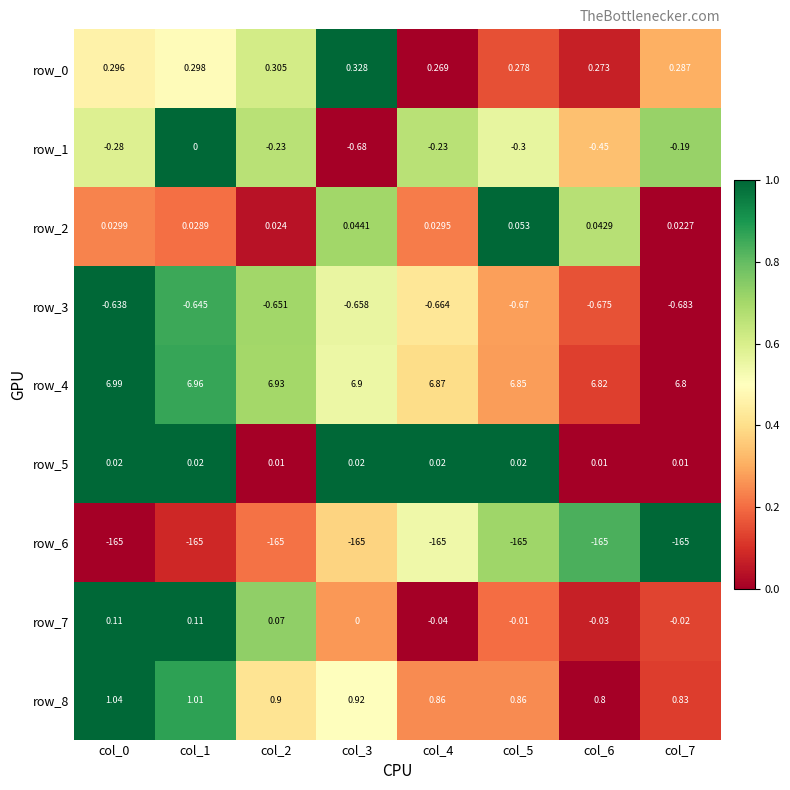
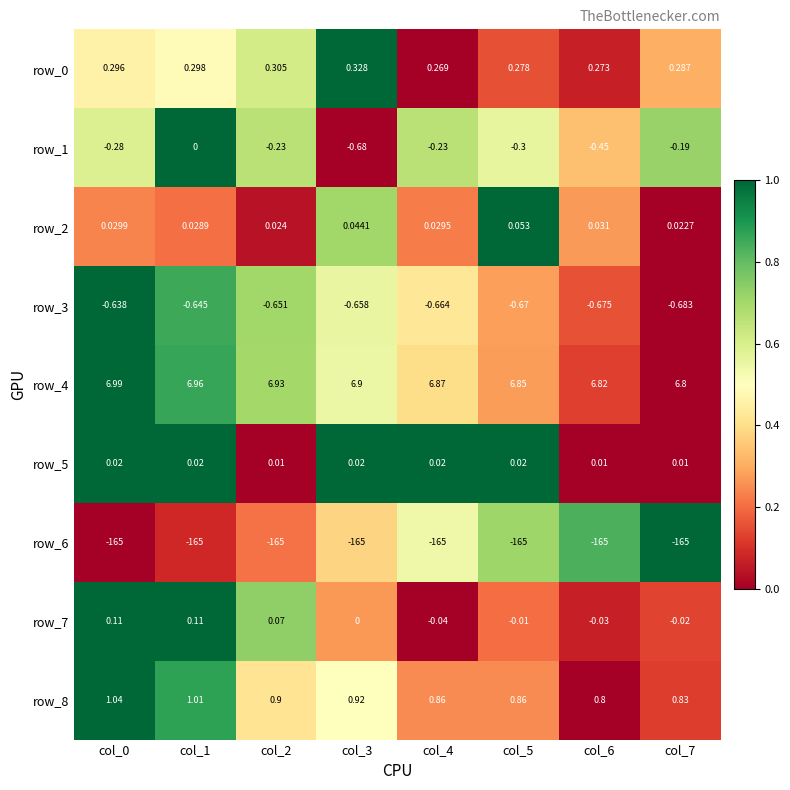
row_2, col_6: 0.0429 -> 0.031
